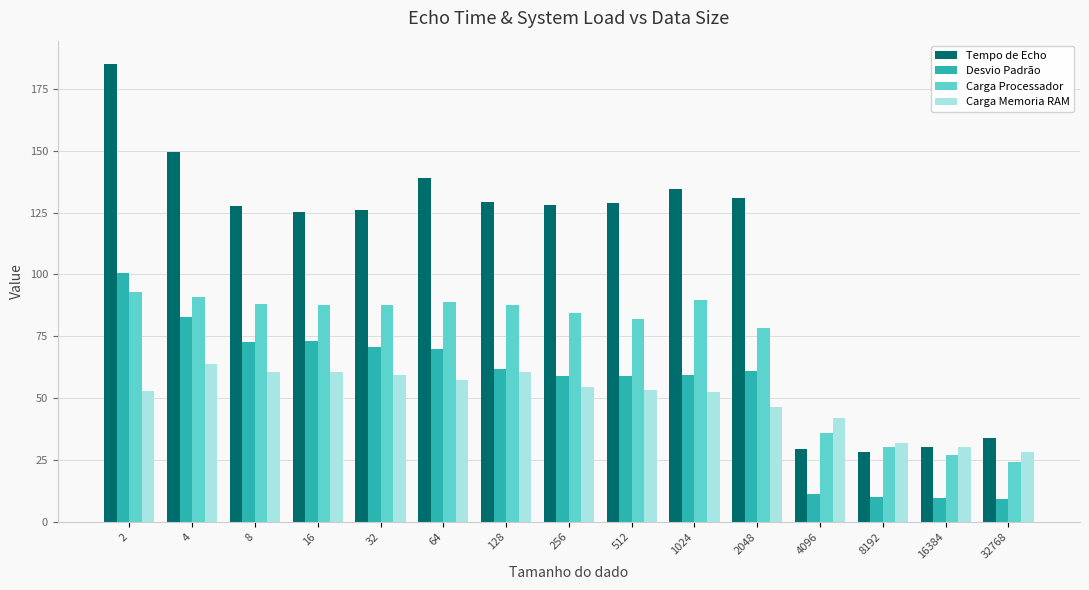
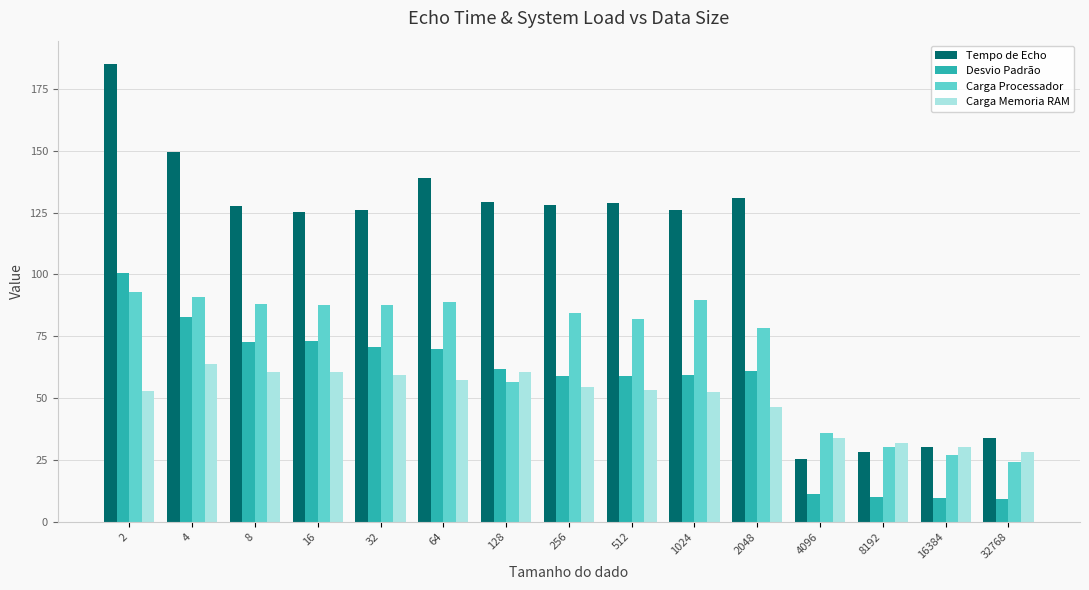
Carga Processador, 128: 88 -> 57
Tempo de Echo, 1024: 134 -> 126
Tempo de Echo, 4096: 30 -> 25
Carga Memoria RAM, 4096: 42 -> 34
